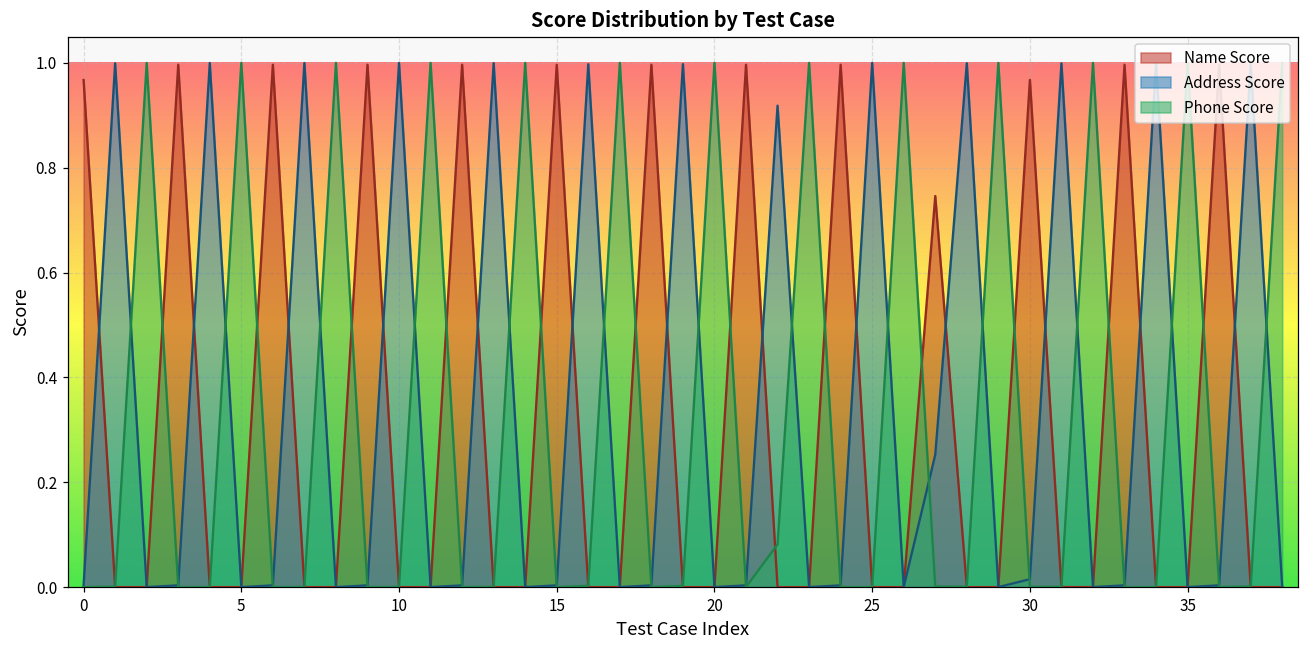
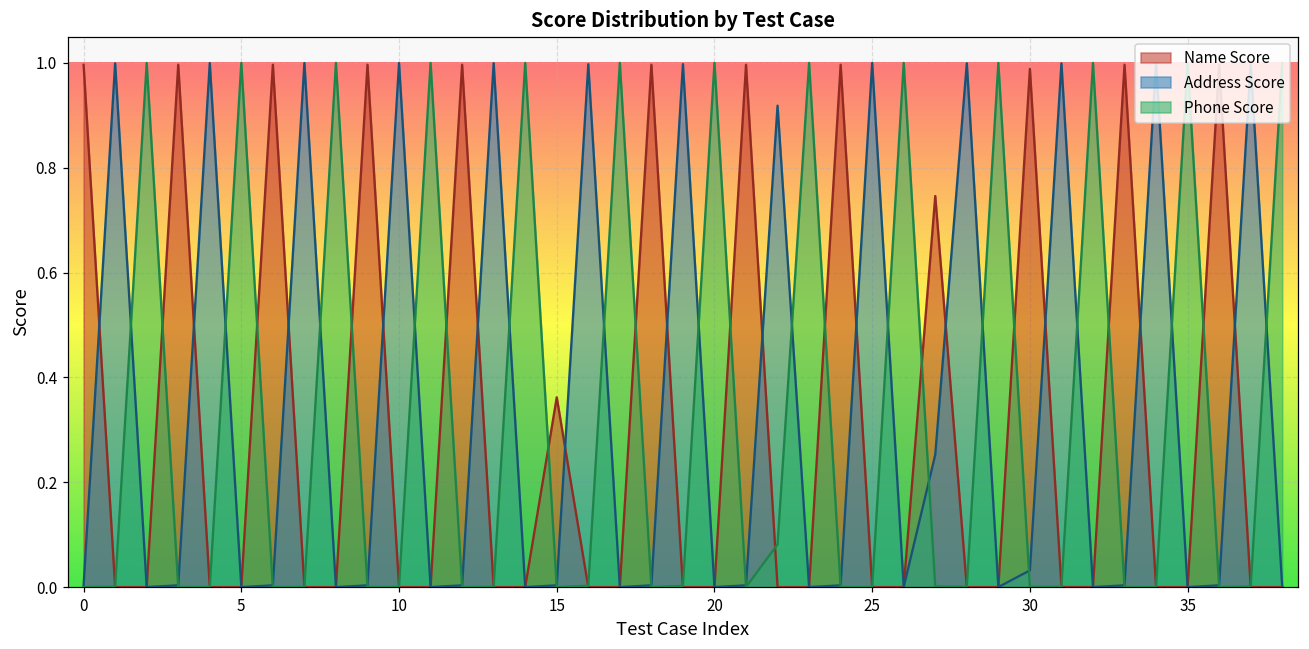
Name Score, 0: 0.97 -> 1.00
Name Score, 15: 1.00 -> 0.36
Name Score, 30: 0.97 -> 0.99
Address Score, 30: 0.02 -> 0.03
